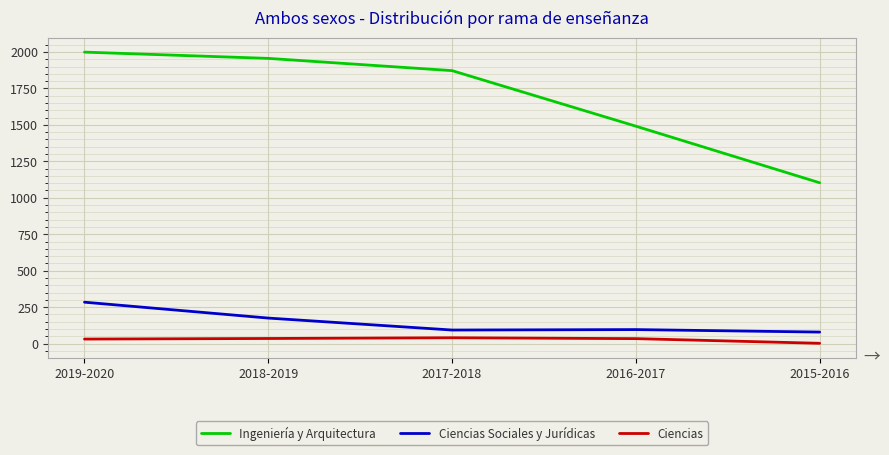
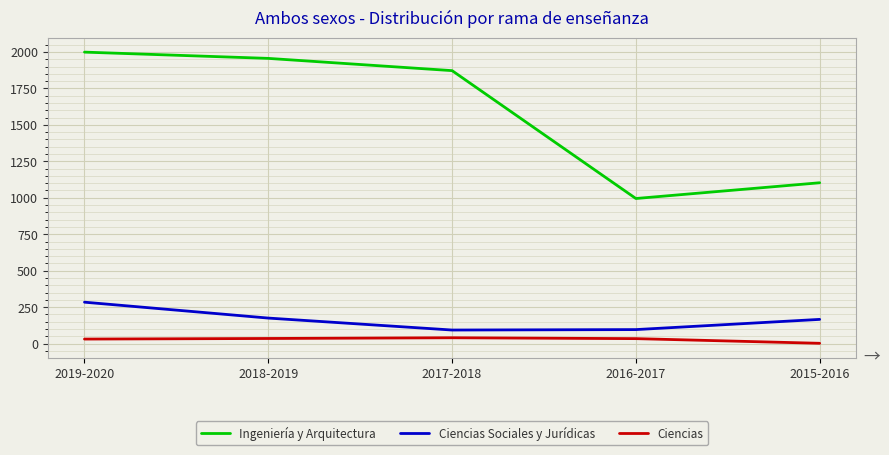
Ingeniería y Arquitectura, 2016-2017: 1490 -> 1000
Ciencias Sociales y Jurídicas, 2015-2016: 80 -> 170
